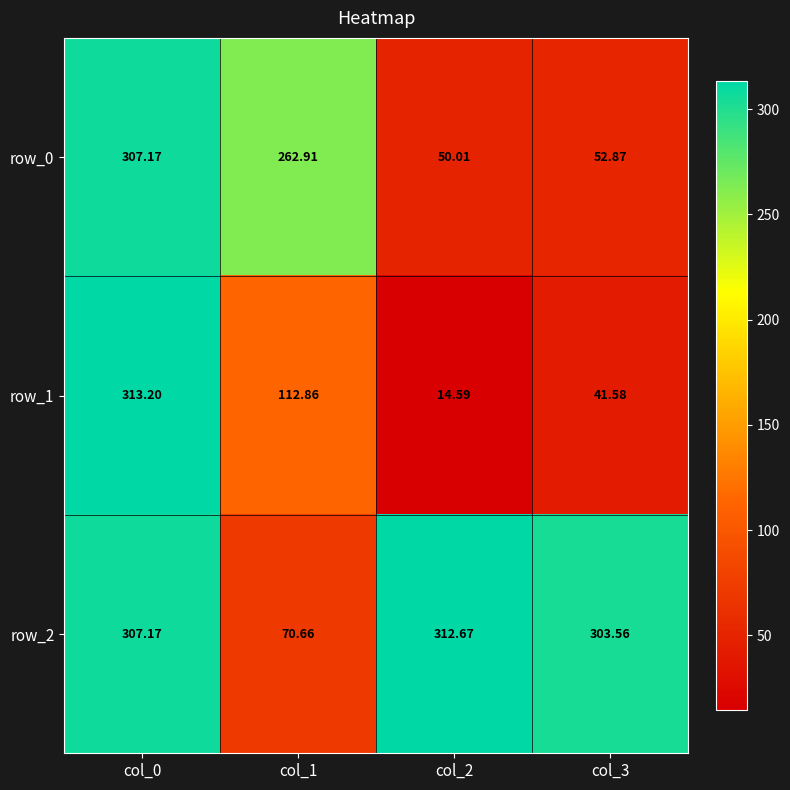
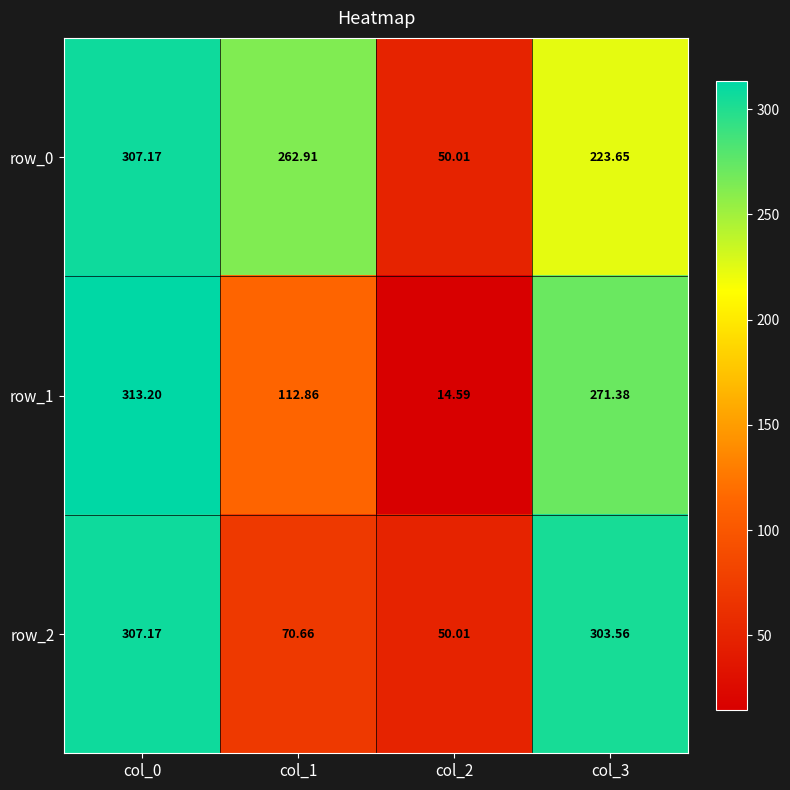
row_0, col_3: 52.87 -> 223.65
row_1, col_3: 41.58 -> 271.38
row_2, col_2: 312.67 -> 50.01
